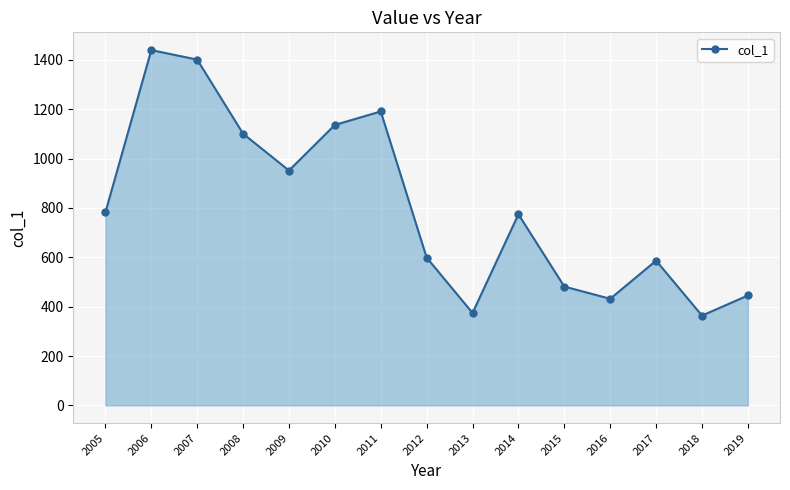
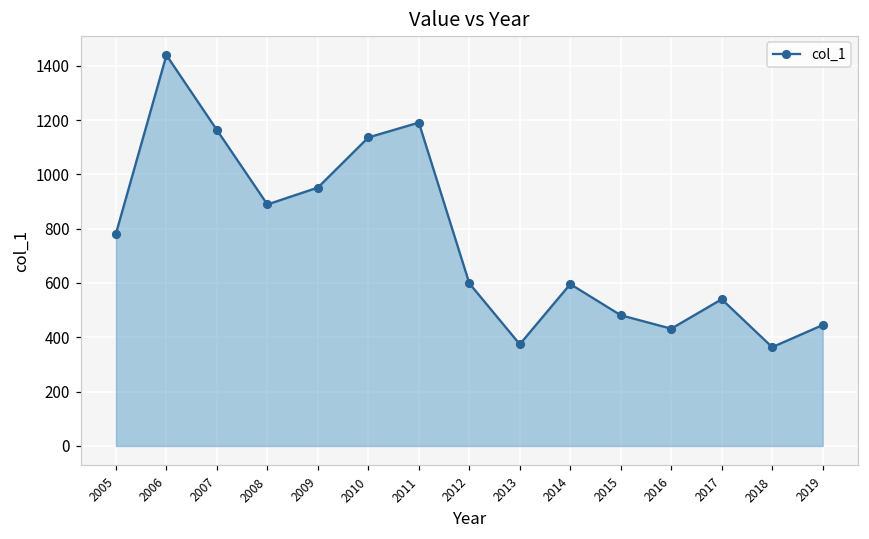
2007: 1400 -> 1160
2008: 1100 -> 890
2014: 770 -> 600
2017: 590 -> 540
